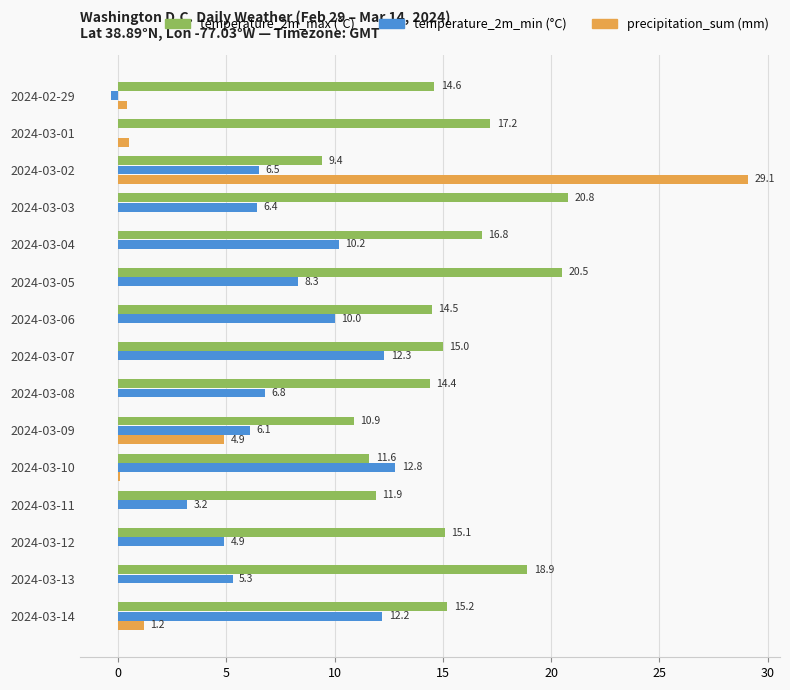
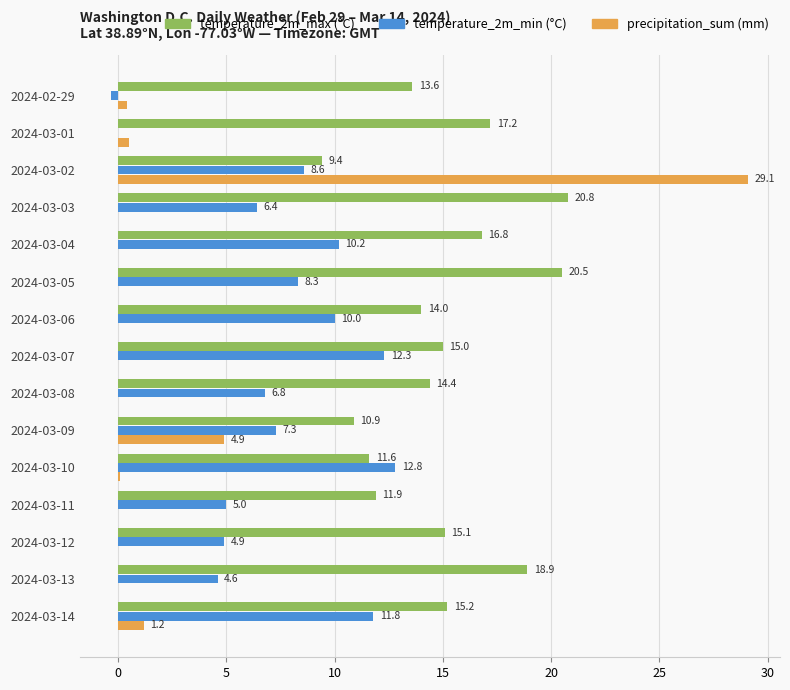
temperature_2m_max (°C), 2024-02-29: 14.6 -> 13.6
temperature_2m_min (°C), 2024-03-02: 6.5 -> 8.6
temperature_2m_max (°C), 2024-03-06: 14.5 -> 14.0
temperature_2m_min (°C), 2024-03-09: 6.1 -> 7.3
temperature_2m_min (°C), 2024-03-11: 3.2 -> 5.0
temperature_2m_min (°C), 2024-03-13: 5.3 -> 4.6
temperature_2m_min (°C), 2024-03-14: 12.2 -> 11.8
